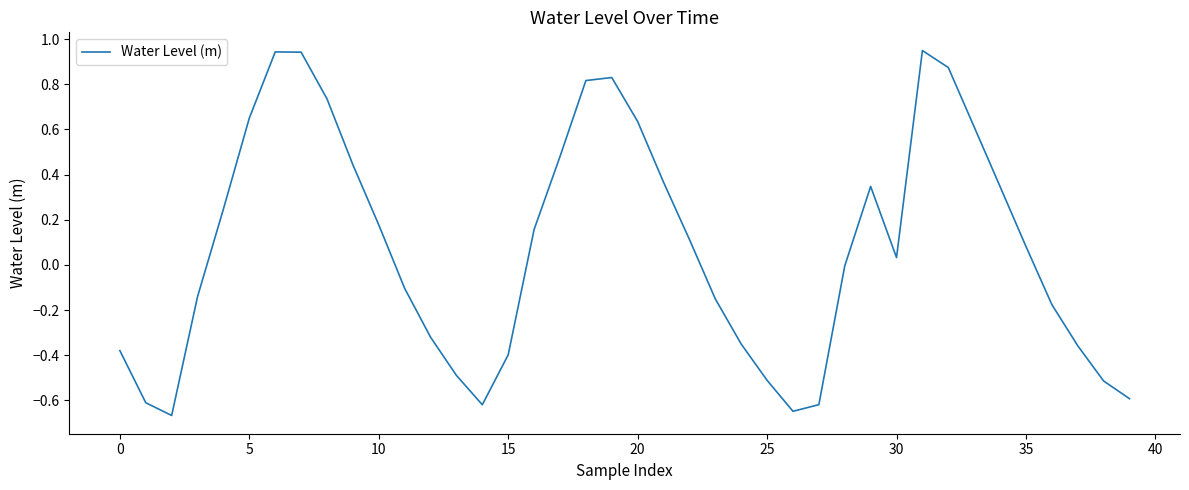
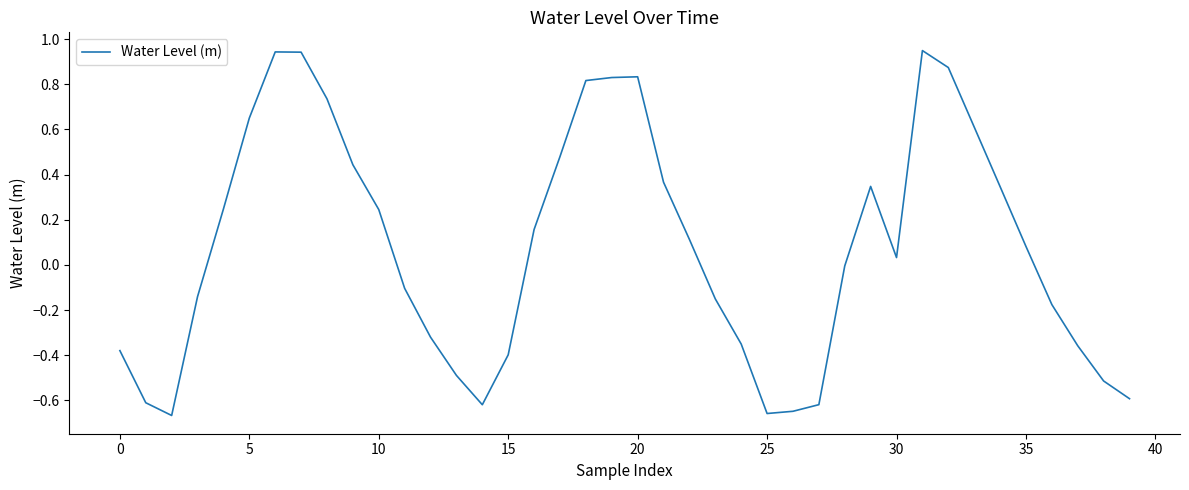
10: 0.18 -> 0.25
20: 0.64 -> 0.83
25: -0.51 -> -0.66
